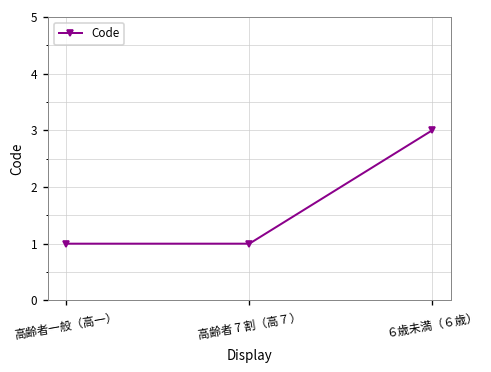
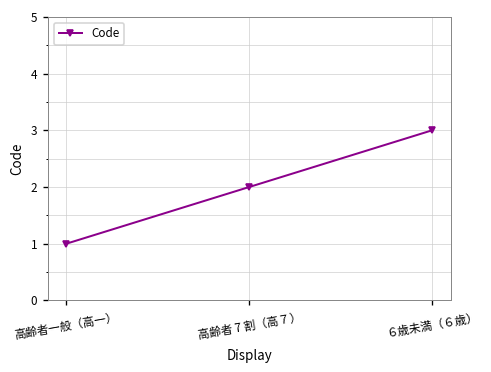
高齢者 7 割（高７）: 1 -> 2
